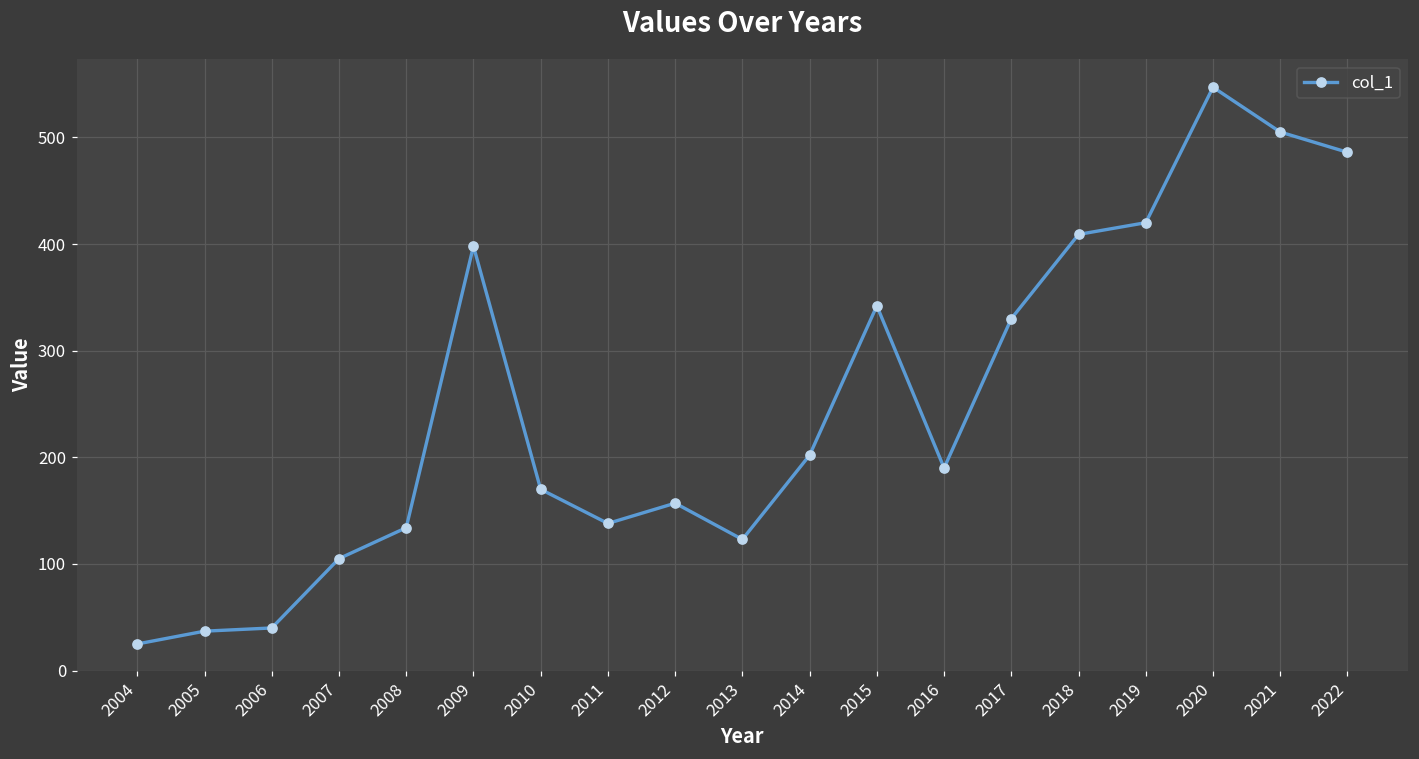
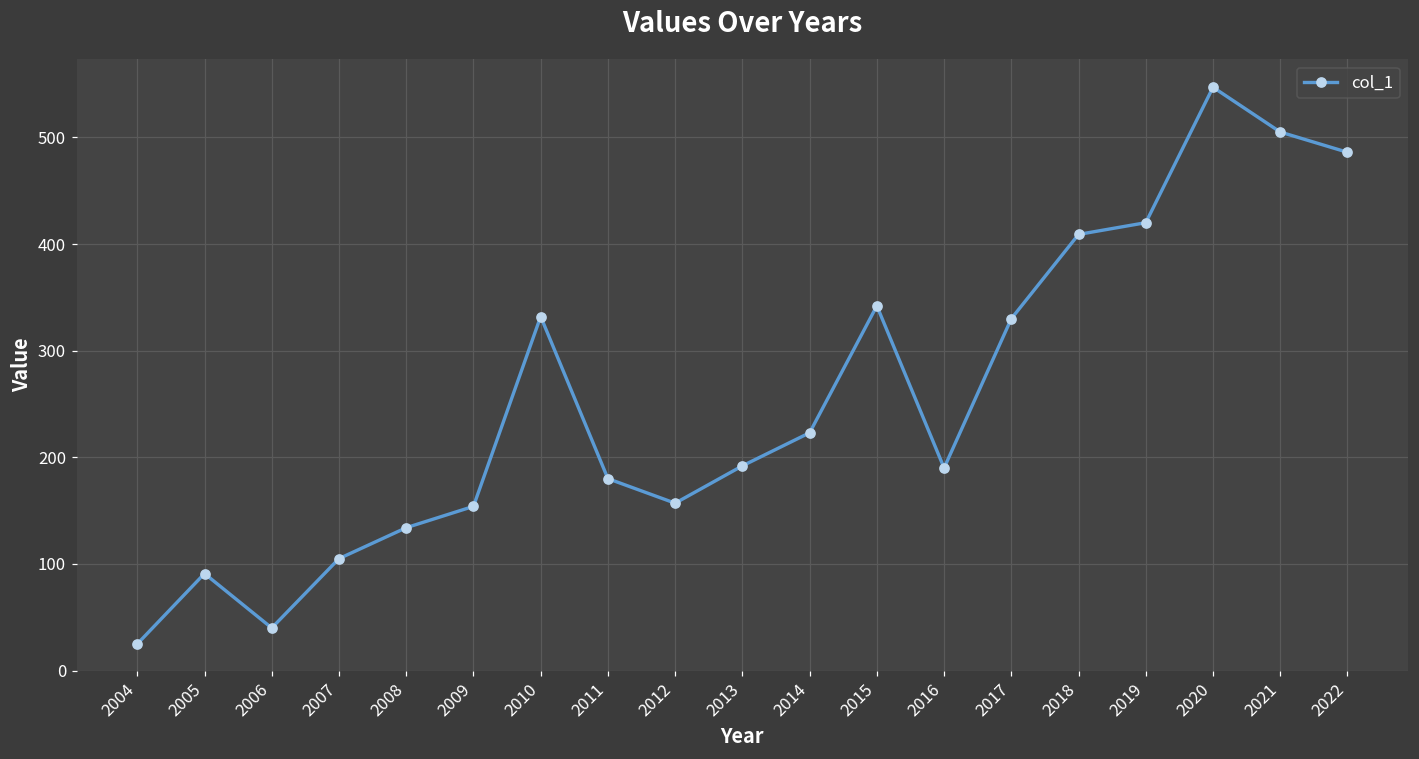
2005: 40 -> 90
2009: 400 -> 150
2010: 170 -> 330
2011: 140 -> 180
2013: 120 -> 190
2014: 200 -> 220
